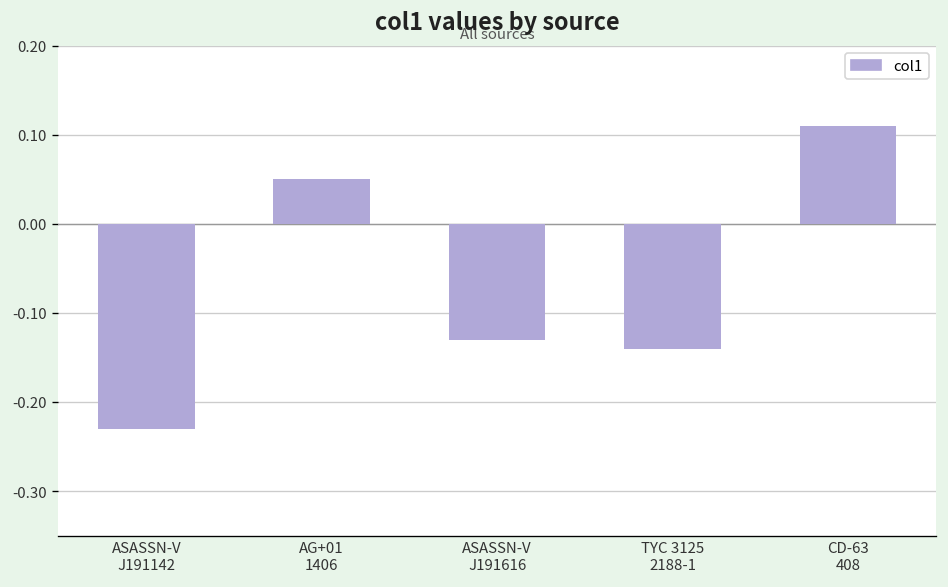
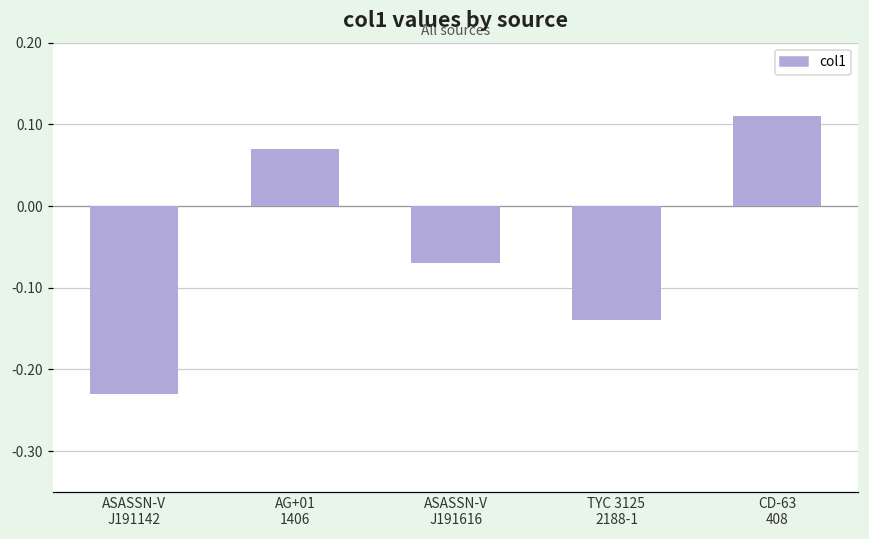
AG+01 1406: 0.05 -> 0.07
ASASSN-V J191616: -0.13 -> -0.07
